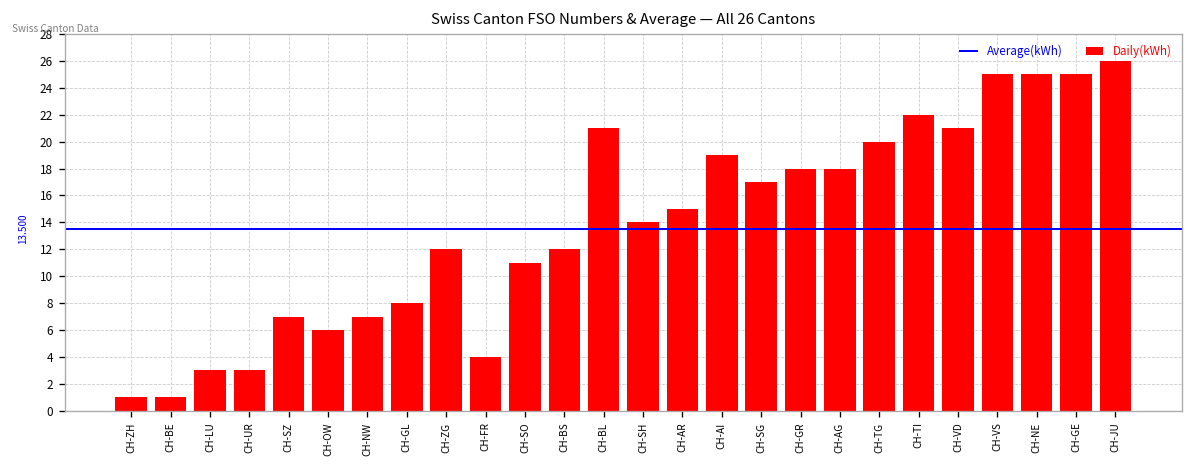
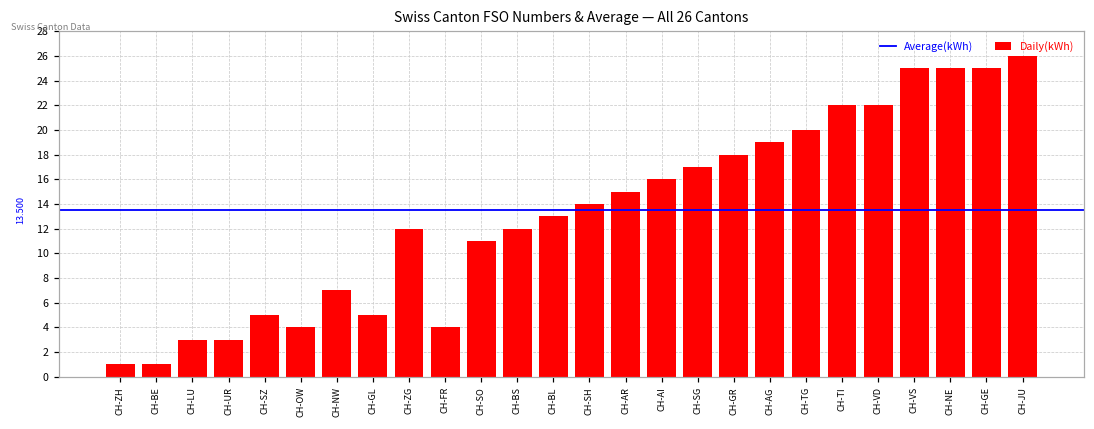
CH-SZ: 7 -> 5
CH-OW: 6 -> 4
CH-GL: 8 -> 5
CH-BL: 21 -> 13
CH-AI: 19 -> 16
CH-AG: 18 -> 19
CH-VD: 21 -> 22
